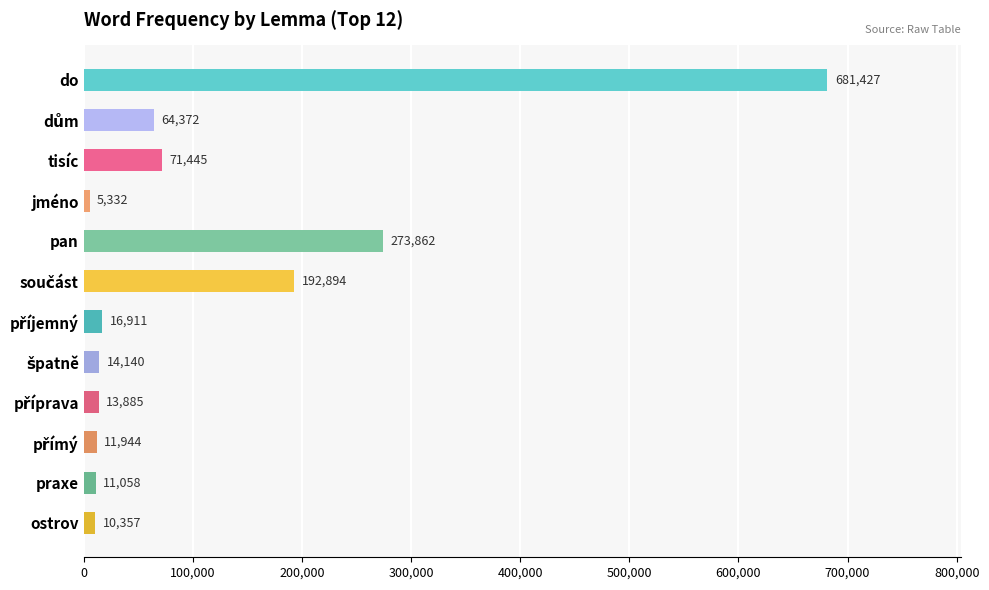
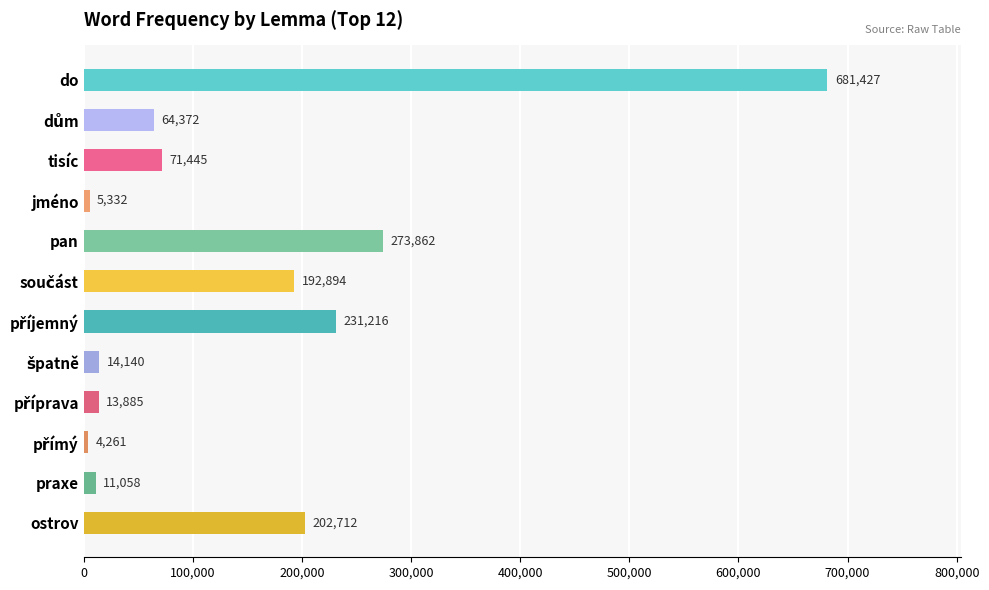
příjemný: 16,911 -> 231,216
přímý: 11,944 -> 4,261
ostrov: 10,357 -> 202,712
